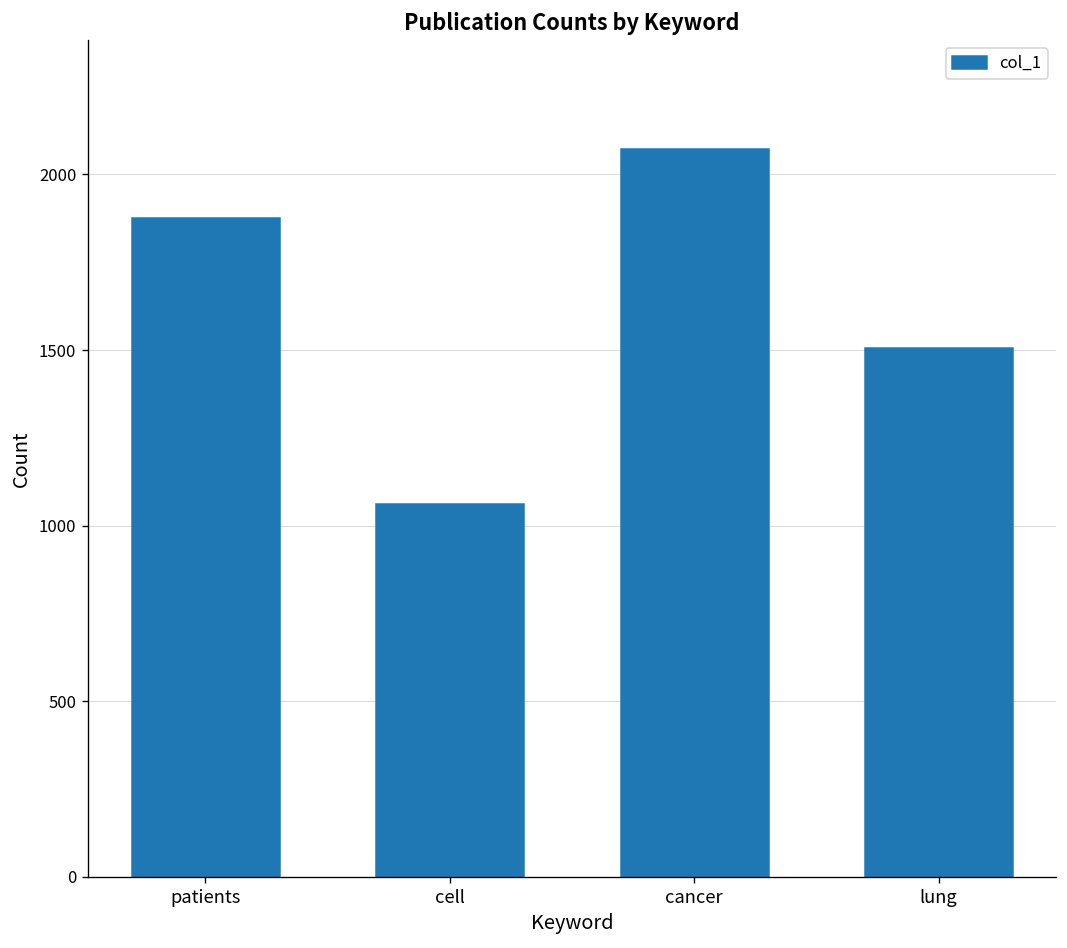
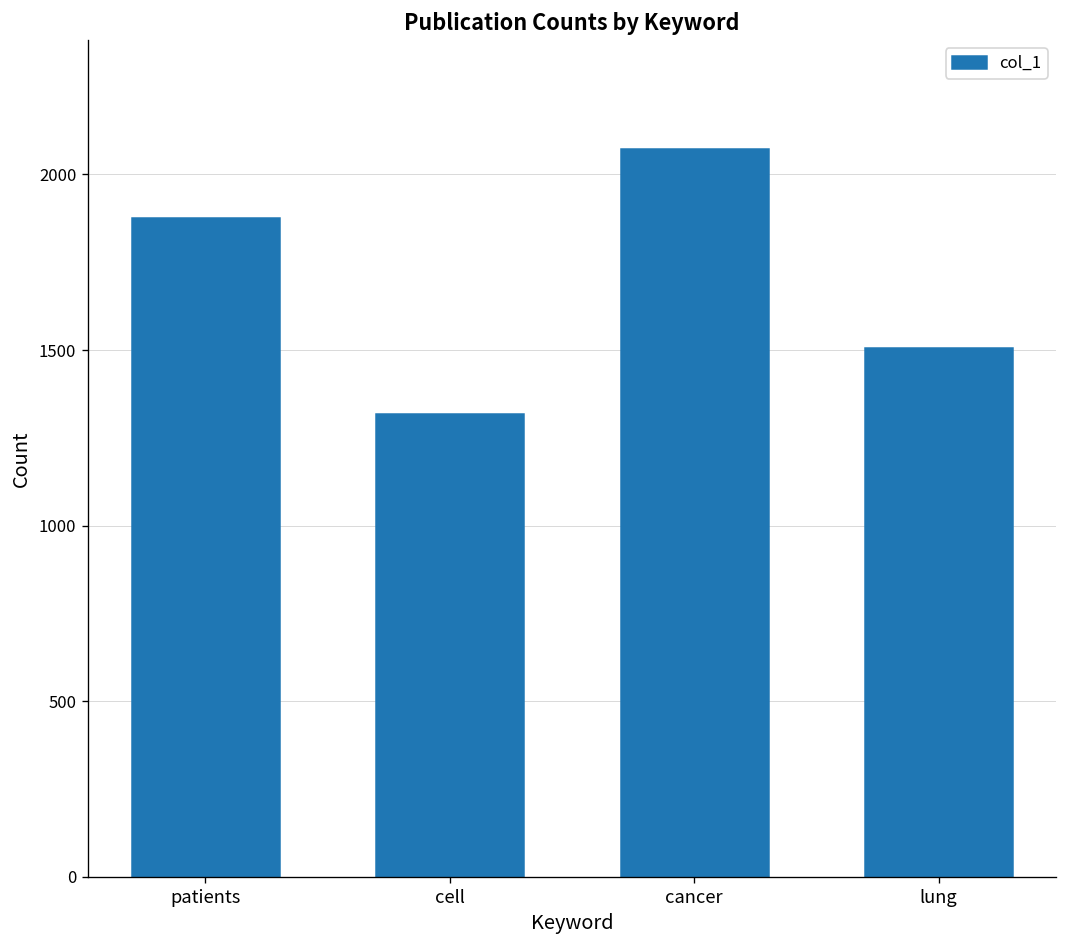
cell: 1060 -> 1320
